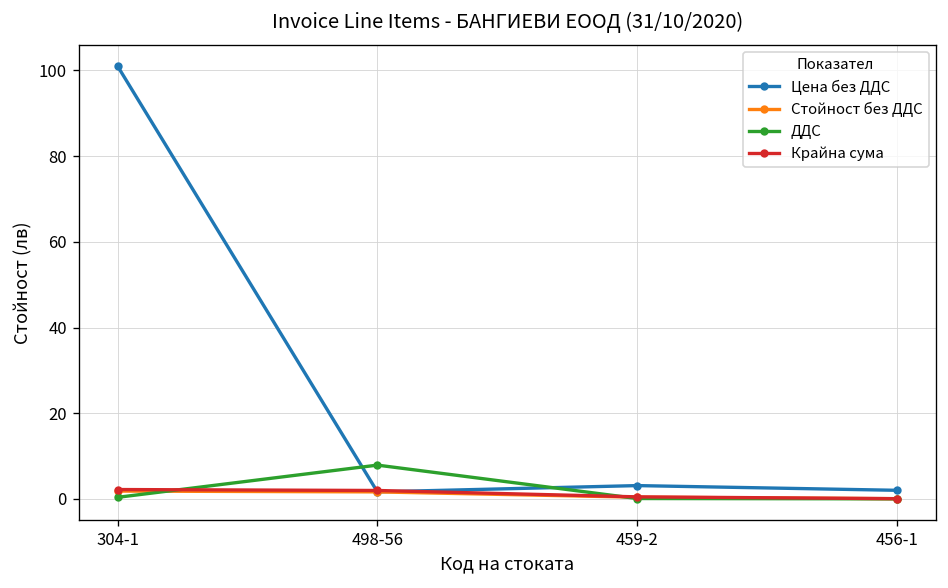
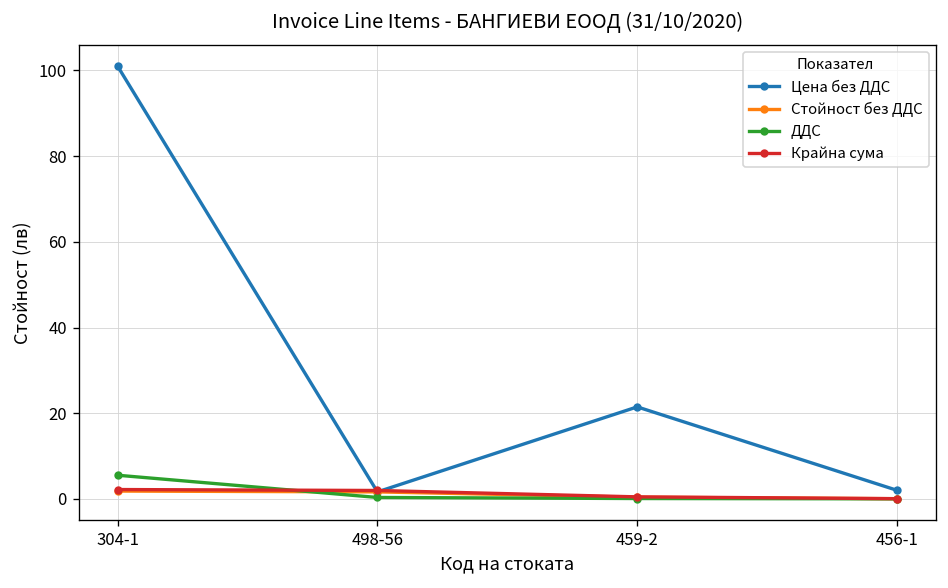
ДДС, 304-1: 0 -> 6
ДДС, 498-56: 8 -> 0
Цена без ДДС, 459-2: 3 -> 21
